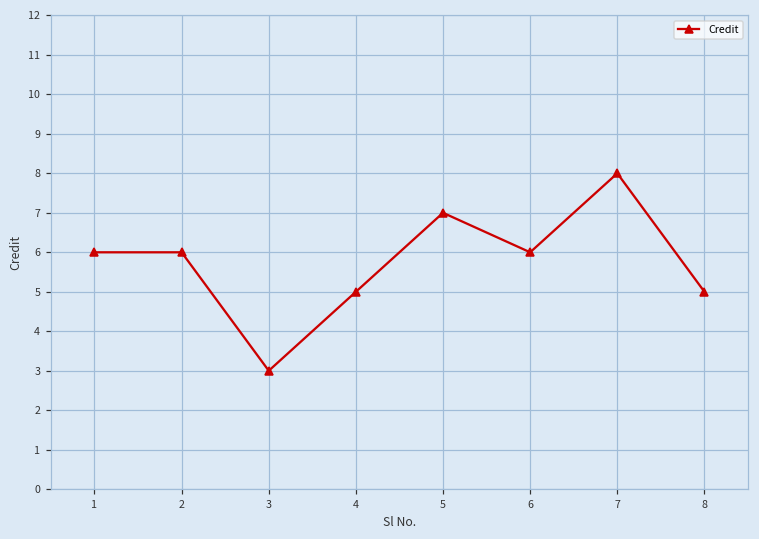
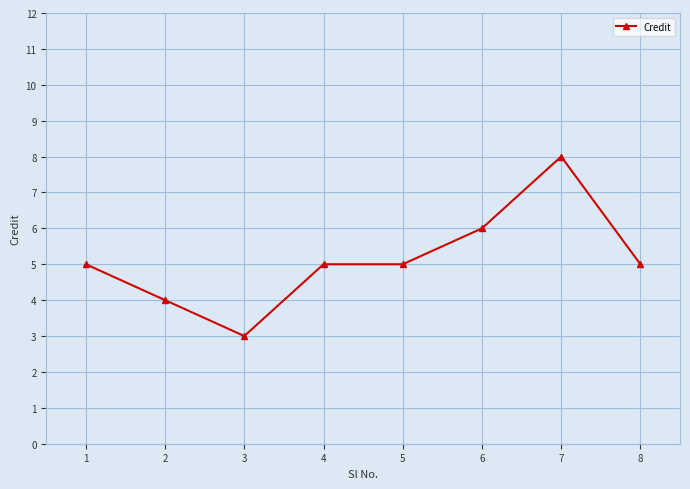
1: 6 -> 5
2: 6 -> 4
5: 7 -> 5
